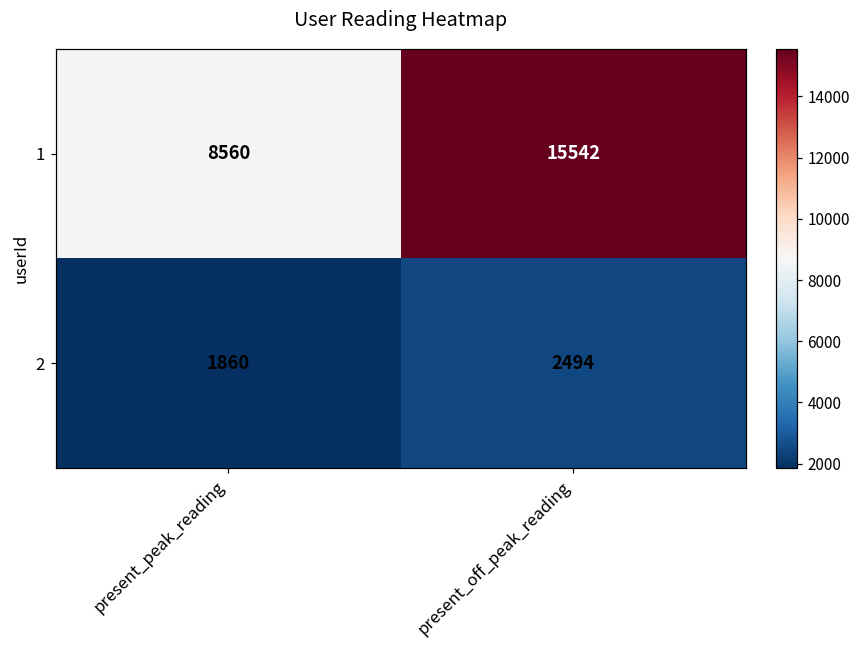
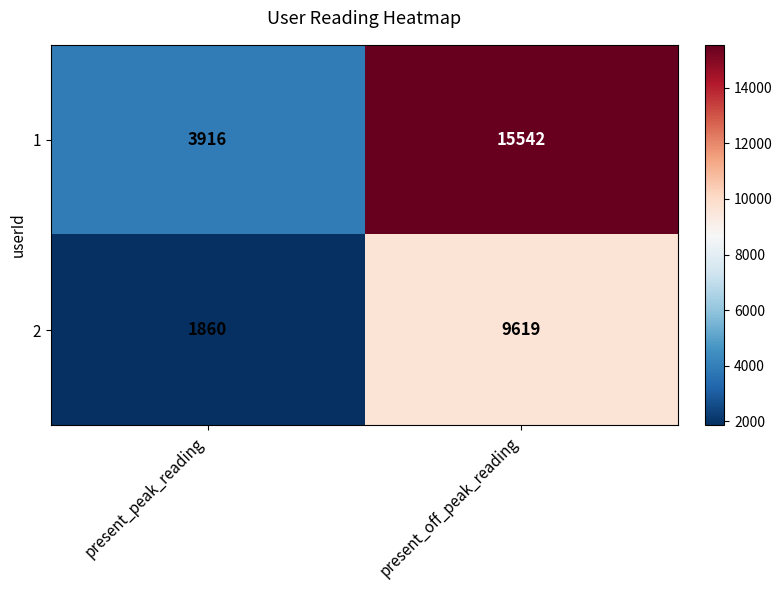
1, present_peak_reading: 8560 -> 3916
2, present_off_peak_reading: 2494 -> 9619
